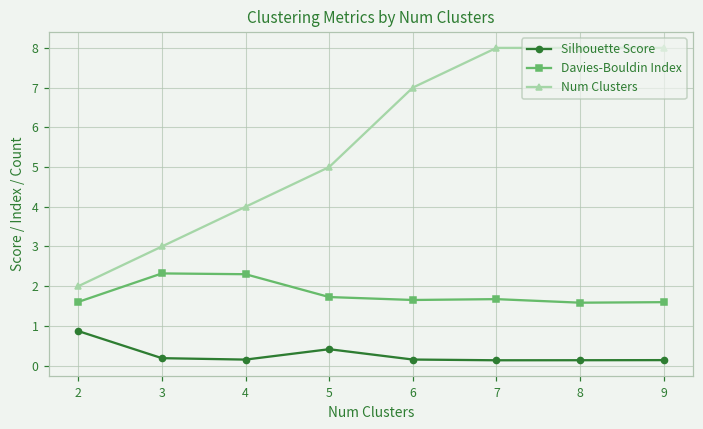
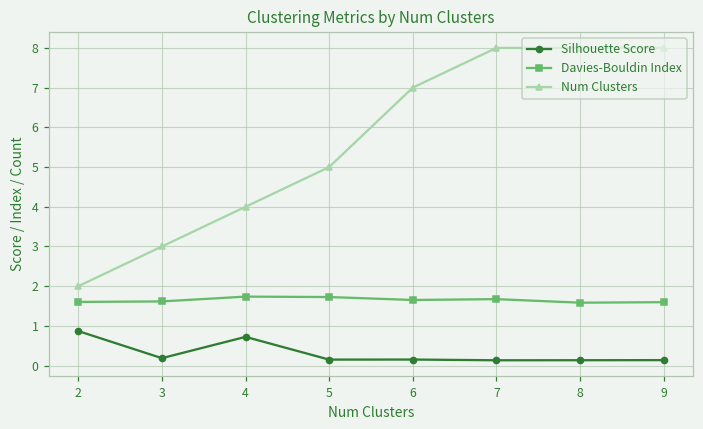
Davies-Bouldin Index, 3: 2.3 -> 1.6
Silhouette Score, 4: 0.2 -> 0.7
Davies-Bouldin Index, 4: 2.3 -> 1.7
Silhouette Score, 5: 0.4 -> 0.2
